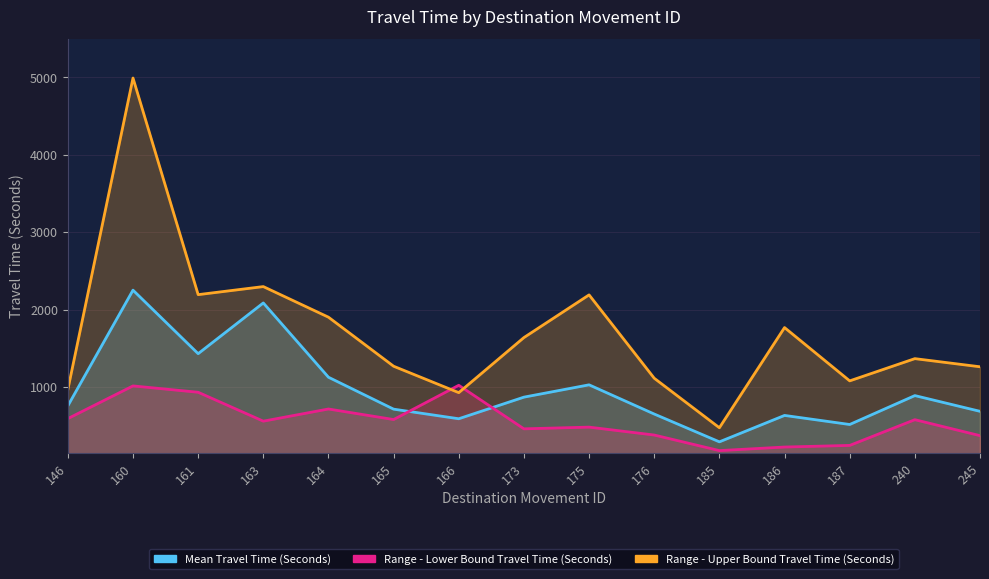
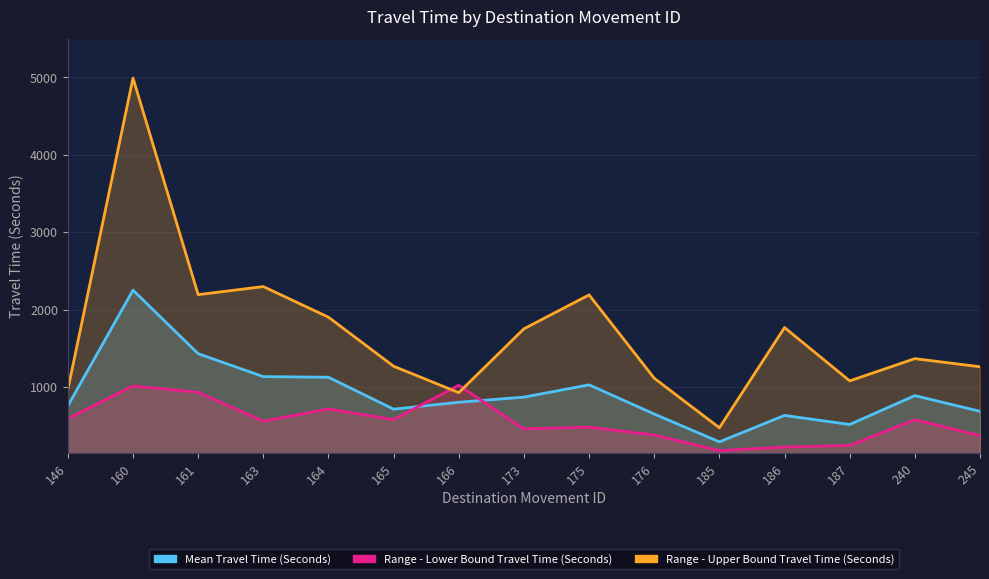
Mean Travel Time (Seconds), 163: 2100 -> 1100
Mean Travel Time (Seconds), 166: 600 -> 800
Range - Upper Bound Travel Time (Seconds), 173: 1600 -> 1800
